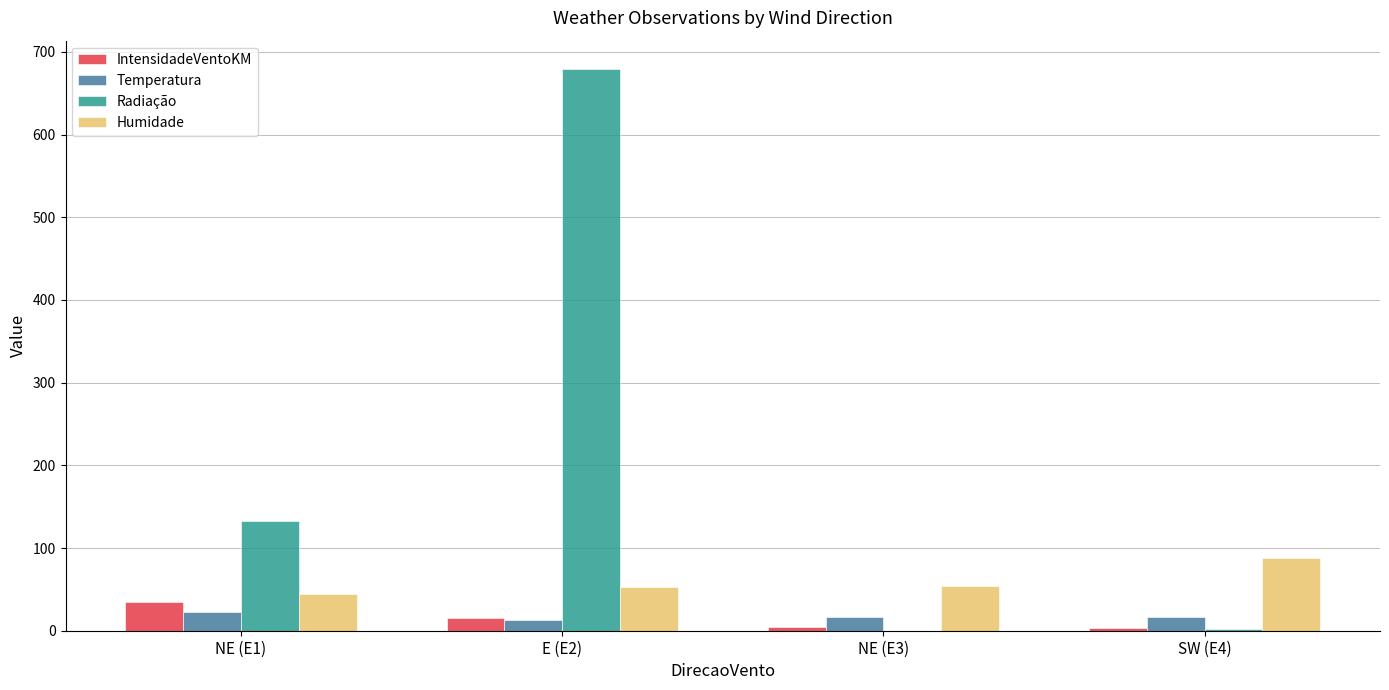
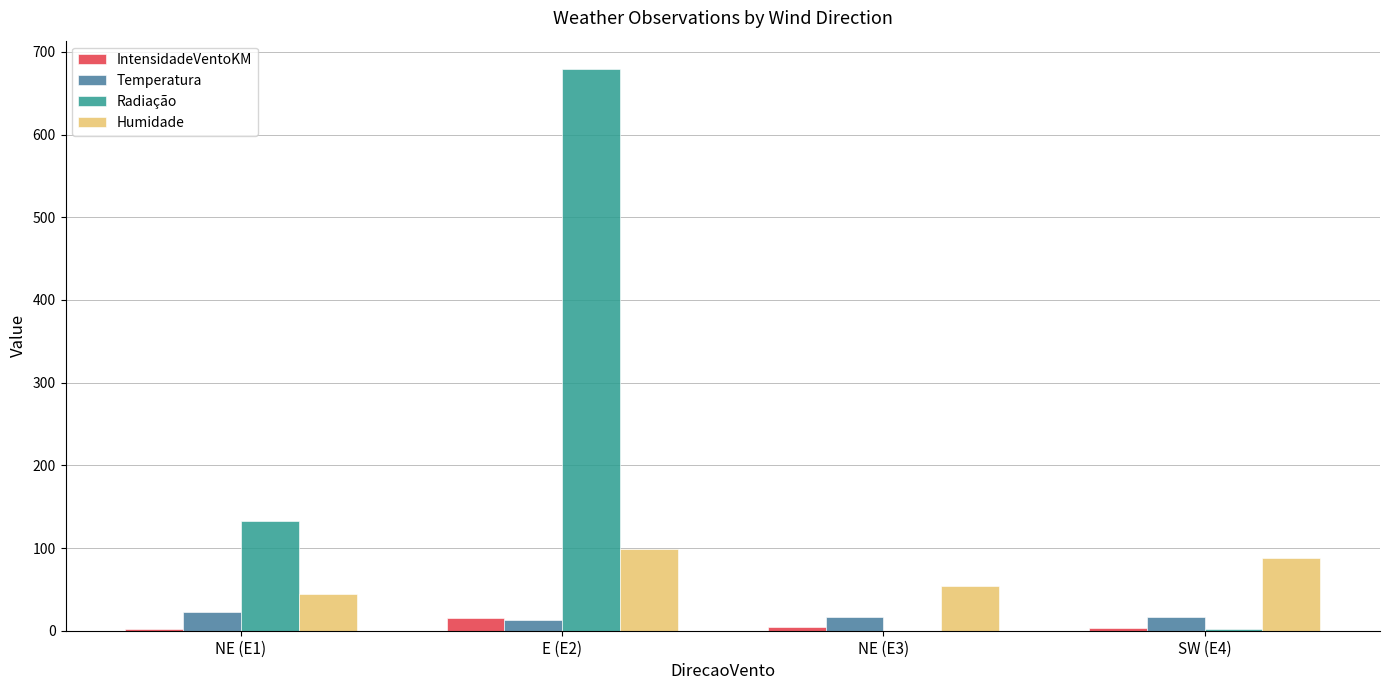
IntensidadeVentoKM, NE (E1): 30 -> 0
Humidade, E (E2): 50 -> 100
